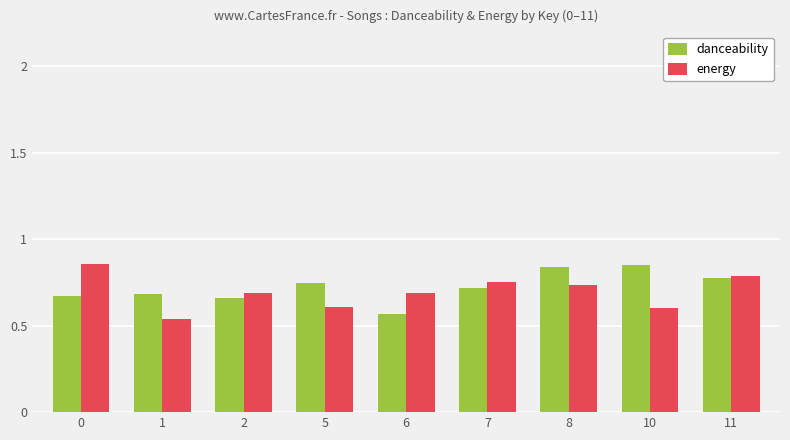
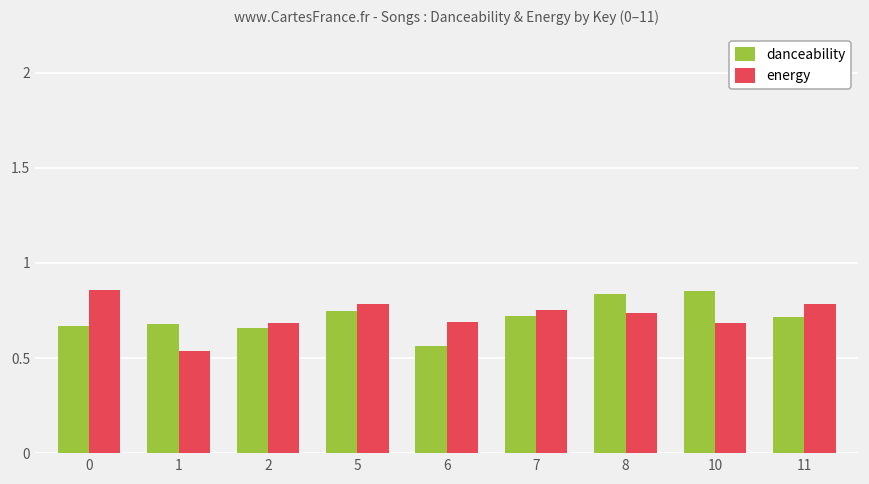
energy, 5: 0.61 -> 0.78
energy, 10: 0.60 -> 0.68
danceability, 11: 0.78 -> 0.72
